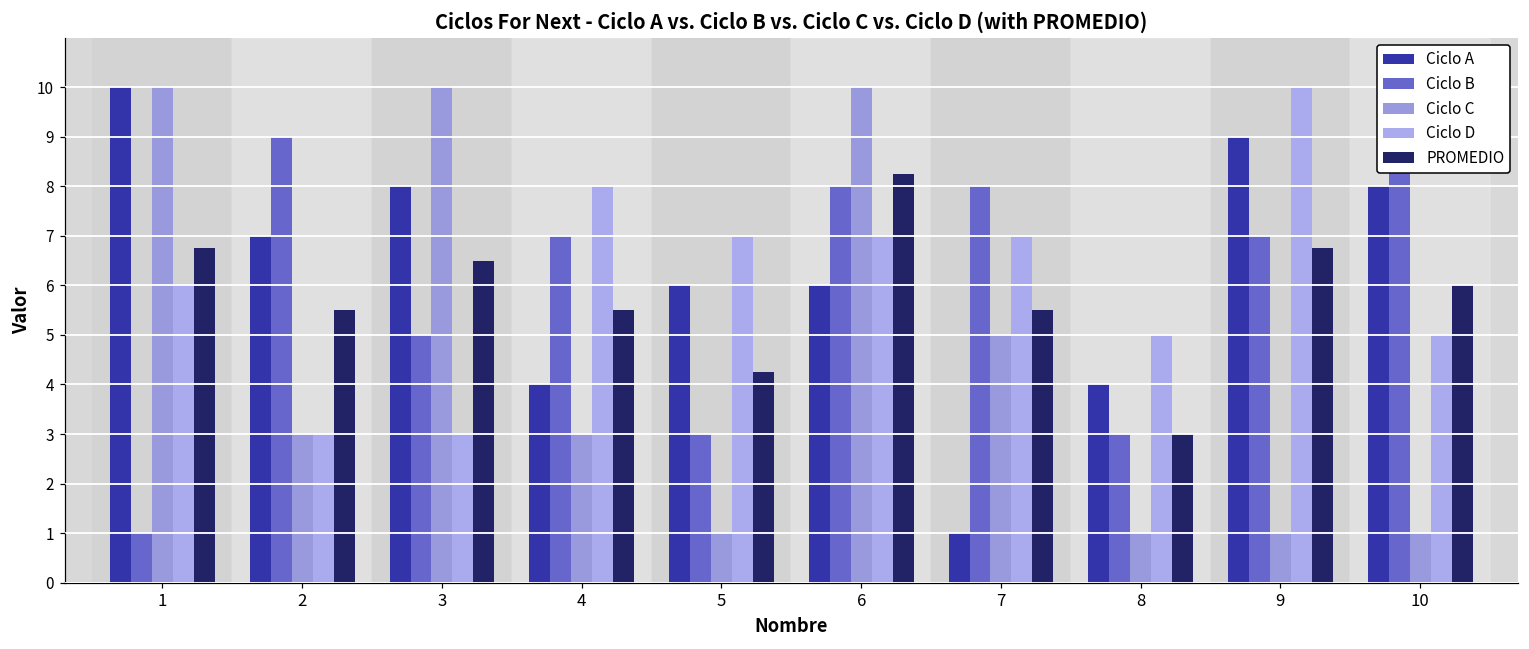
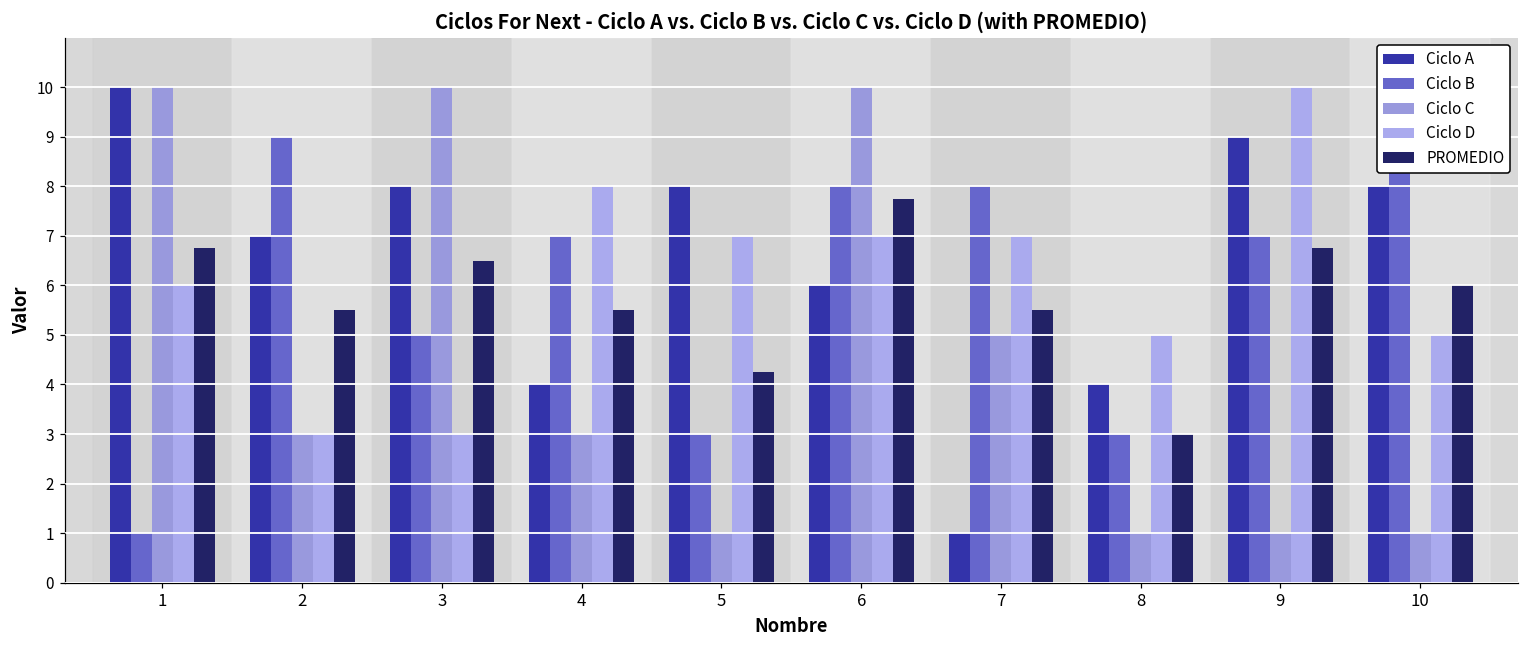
Ciclo A, 5: 6 -> 8
PROMEDIO, 6: 8.2 -> 7.8
